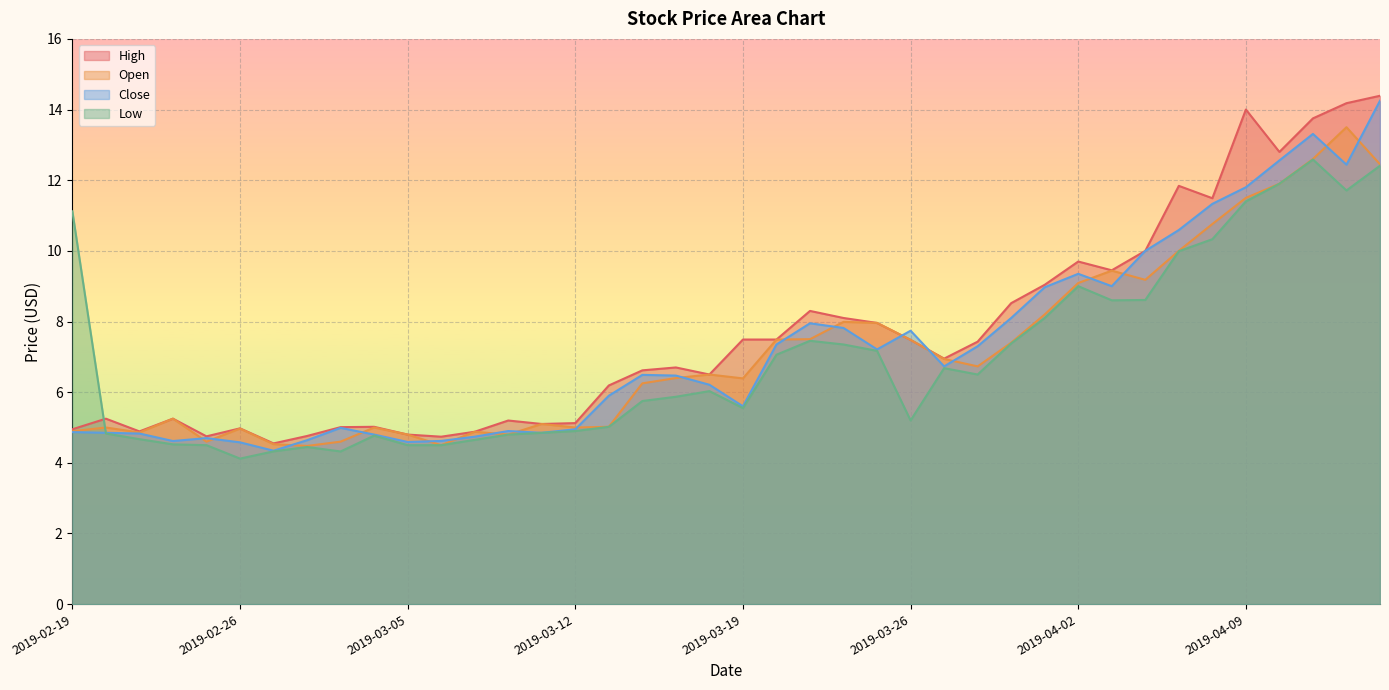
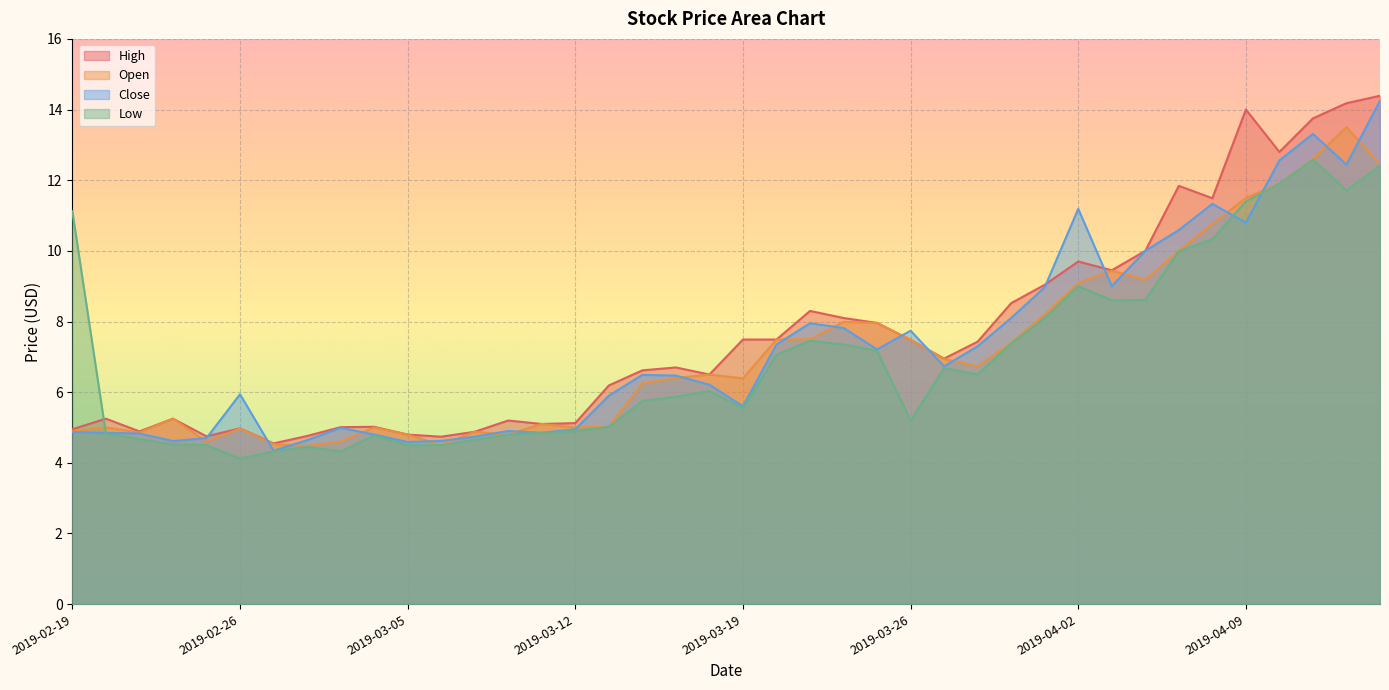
Close, 2019-02-26: 4.6 -> 5.9
Close, 2019-04-02: 9.4 -> 11.2
Close, 2019-04-09: 11.8 -> 10.8
